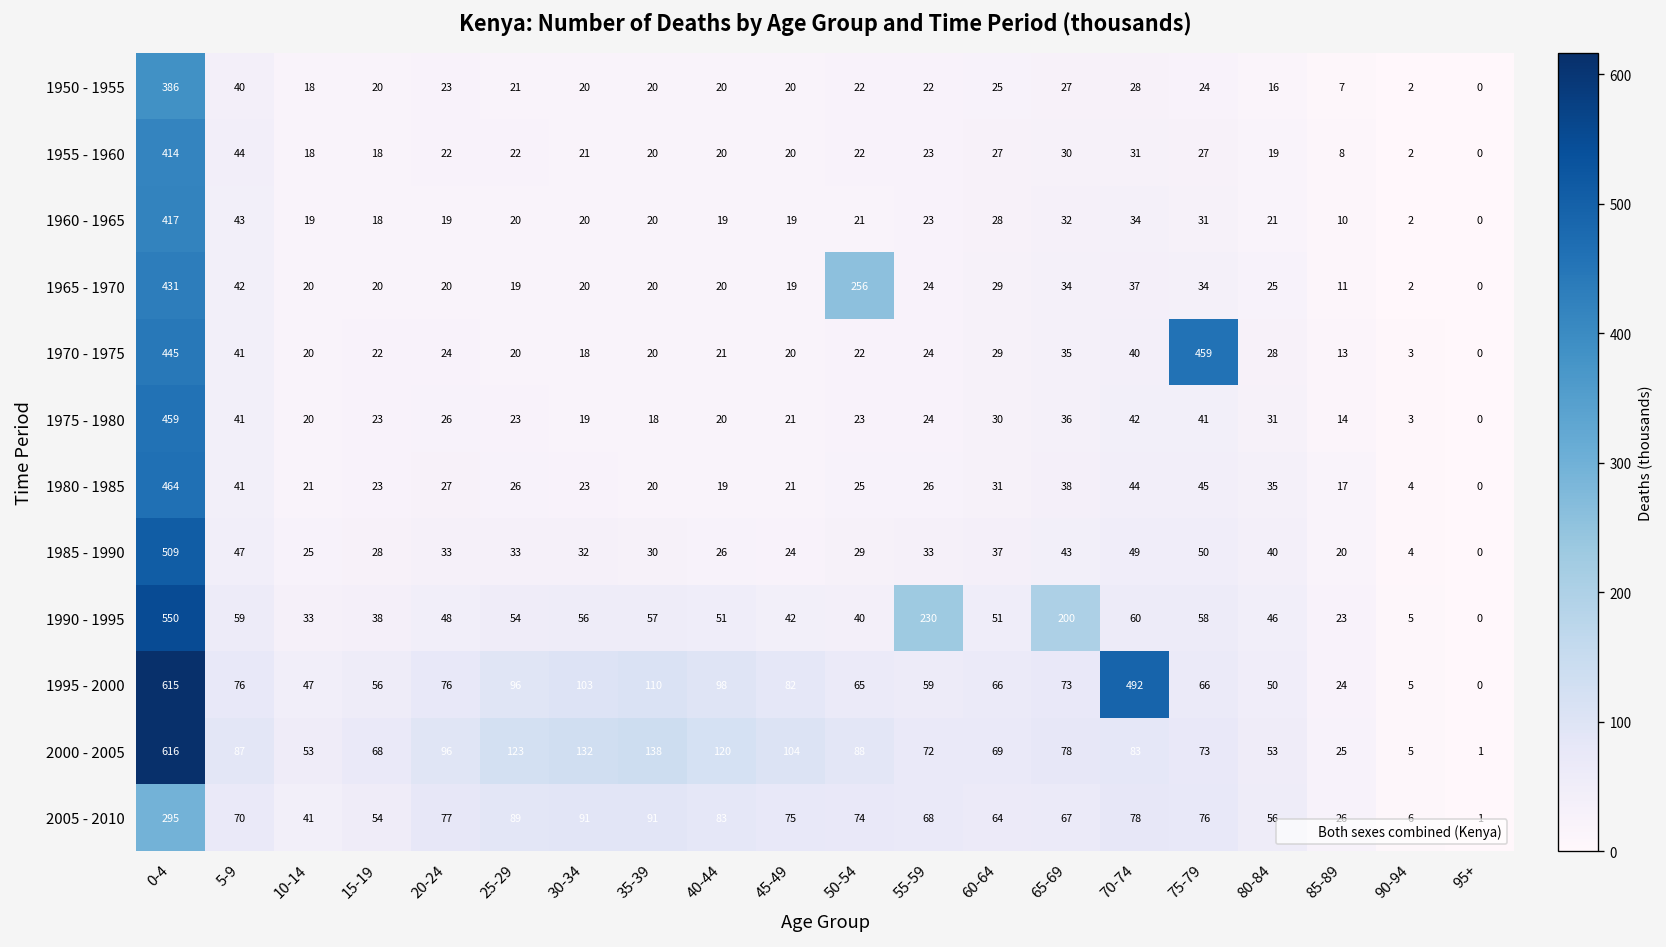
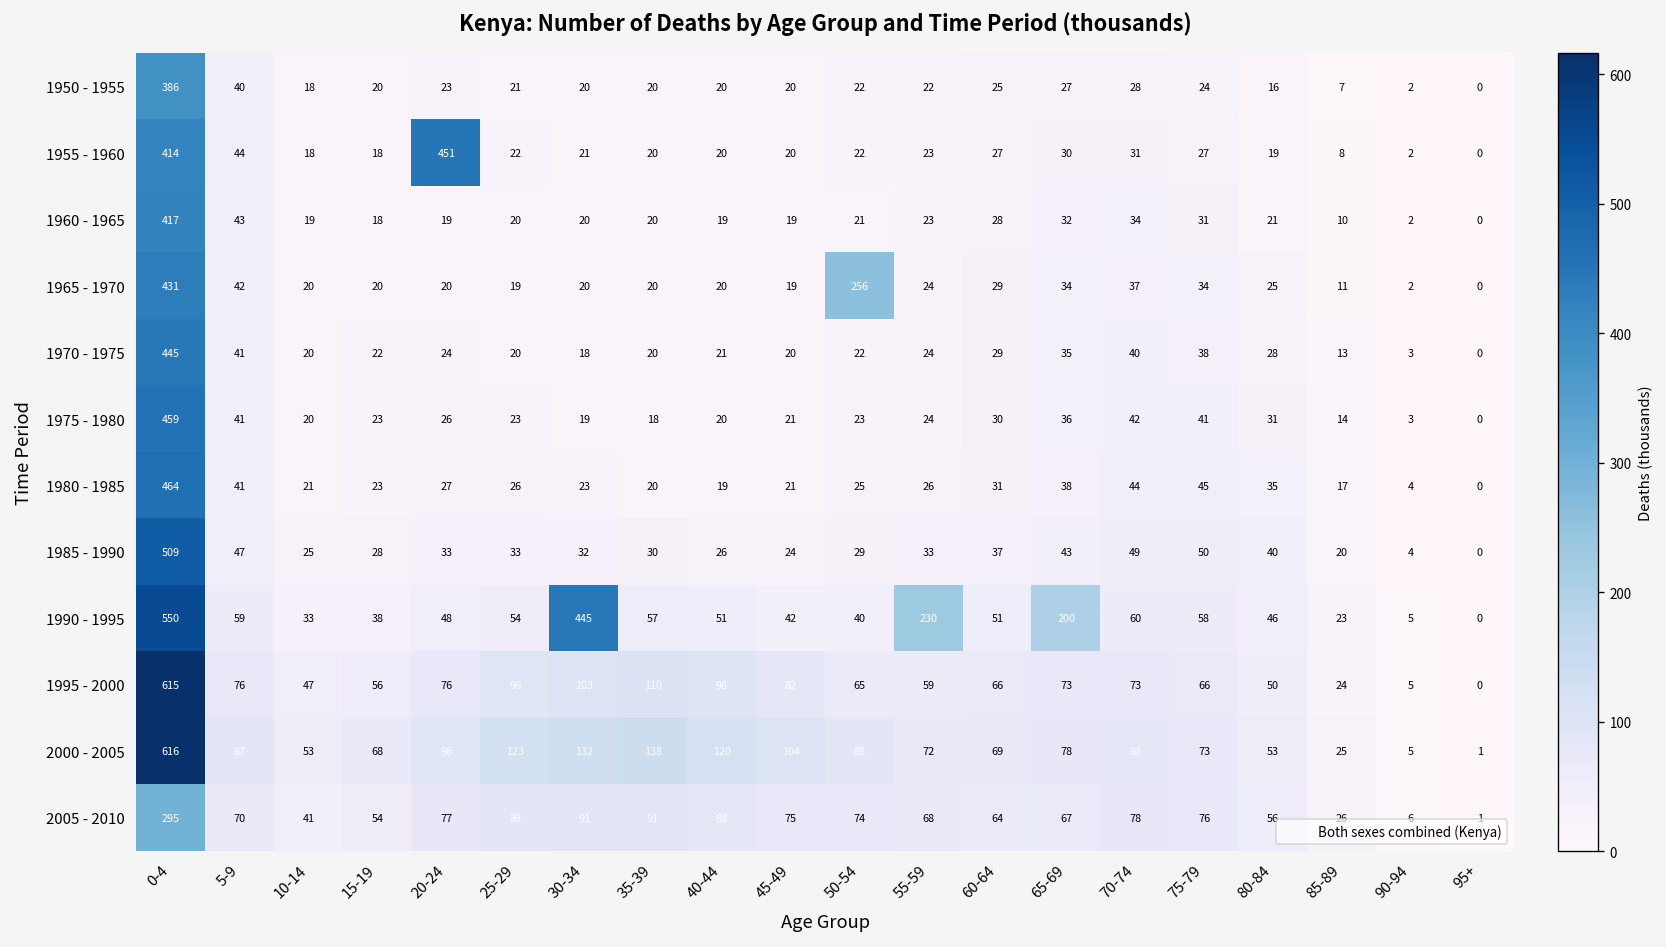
1955 - 1960, 20-24: 22 -> 451
1970 - 1975, 75-79: 459 -> 38
1990 - 1995, 30-34: 56 -> 445
1995 - 2000, 70-74: 492 -> 73
